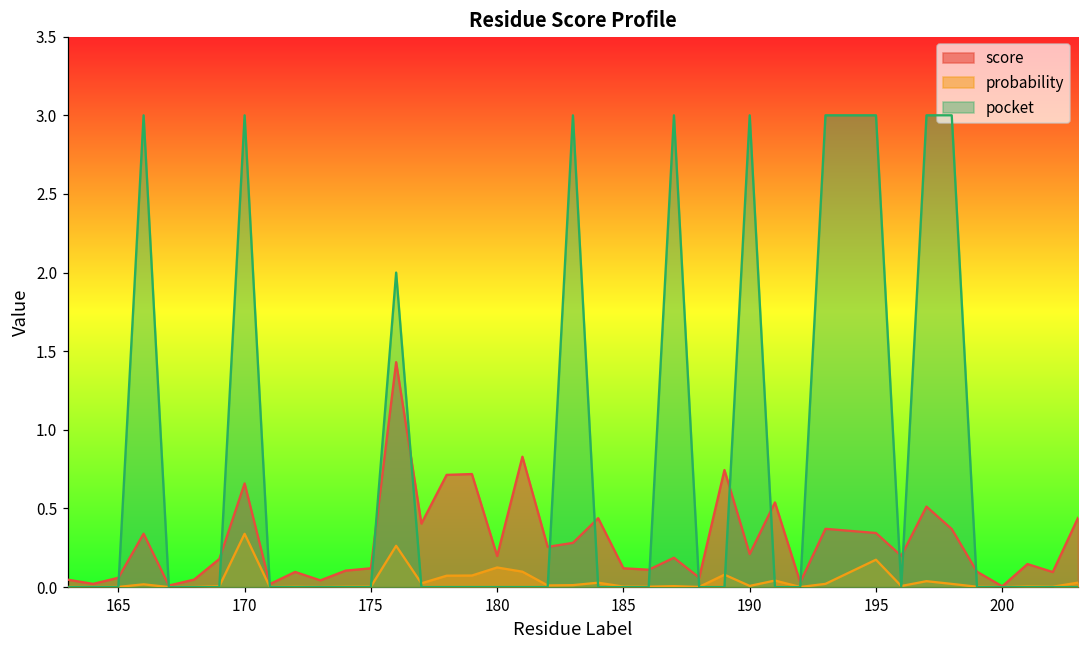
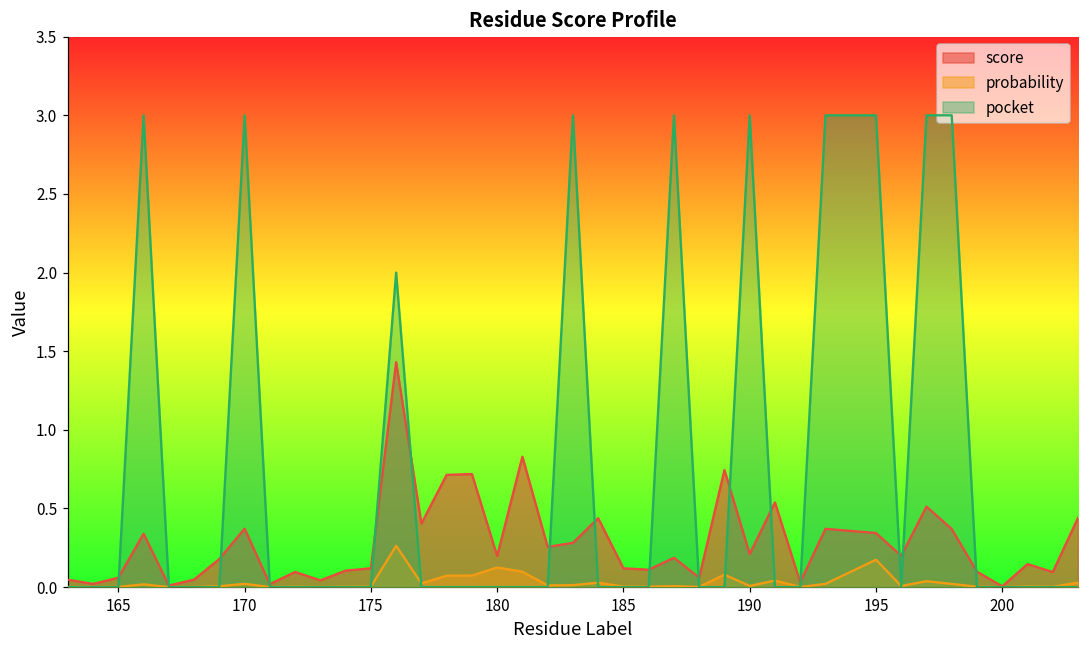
score, 170: 0.66 -> 0.37
probability, 170: 0.34 -> 0.02
